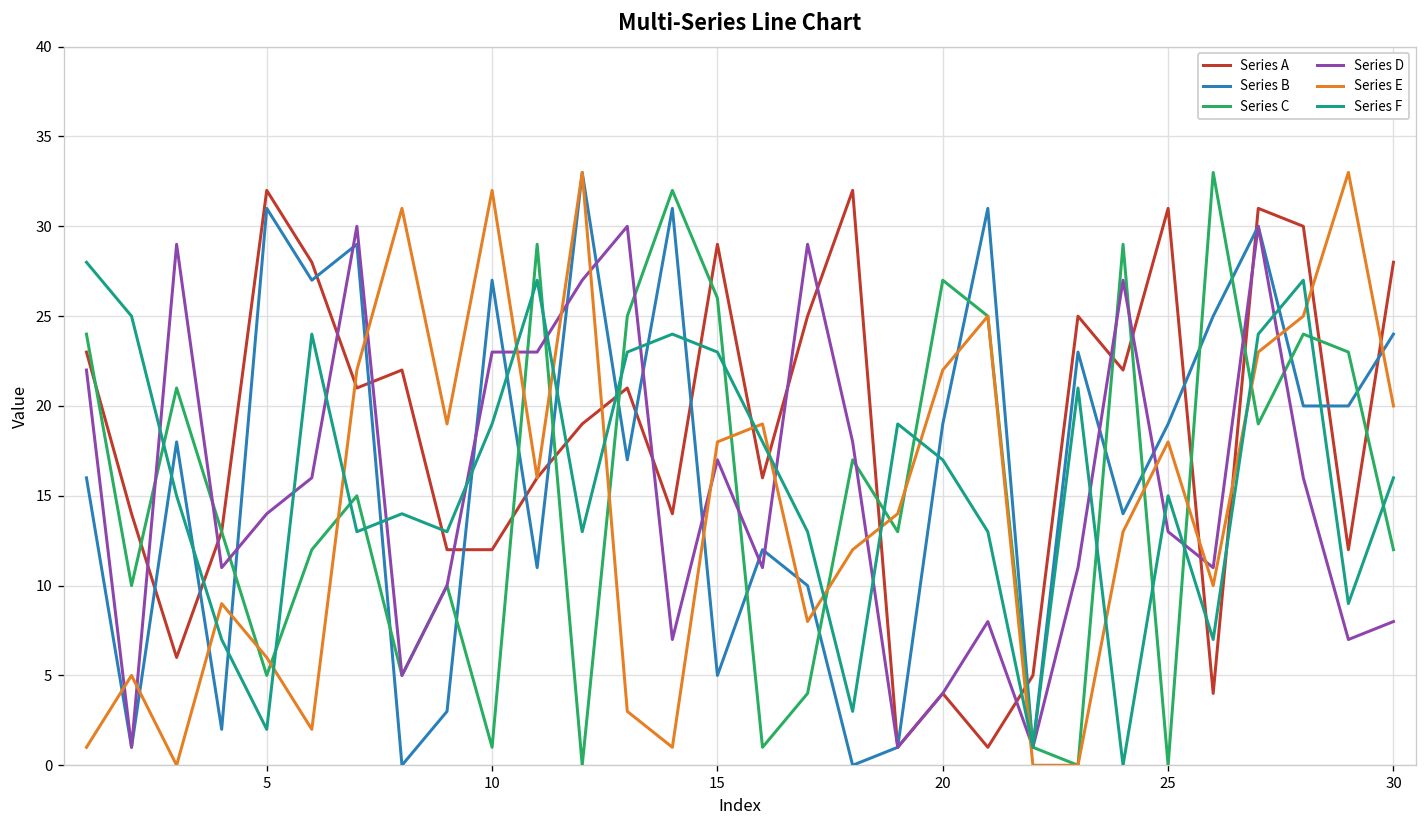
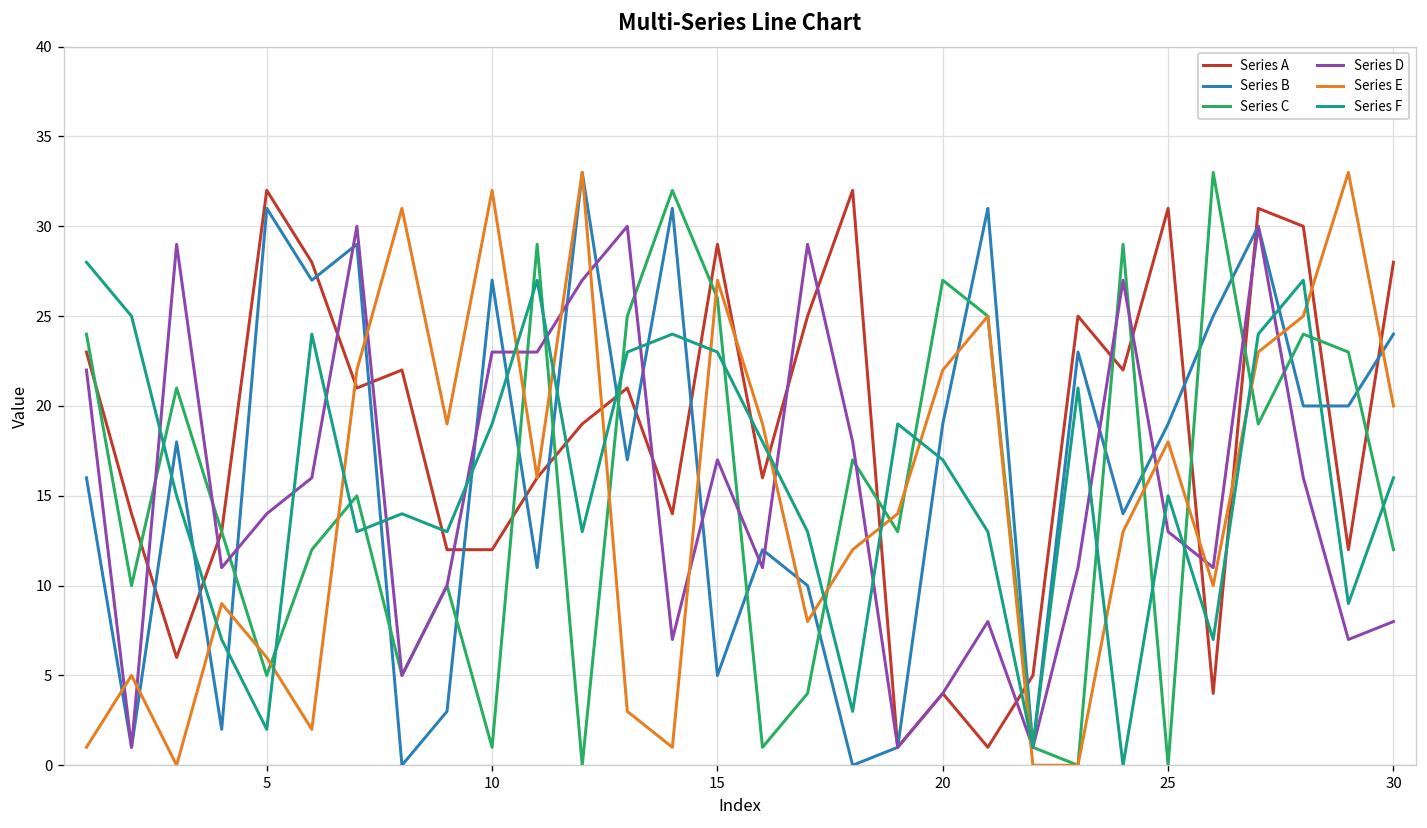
Series E, 15: 18 -> 27
